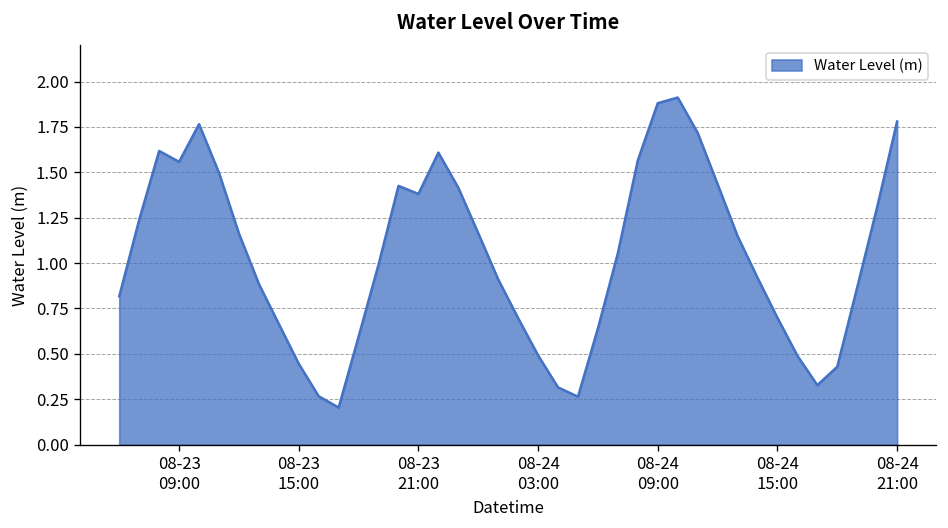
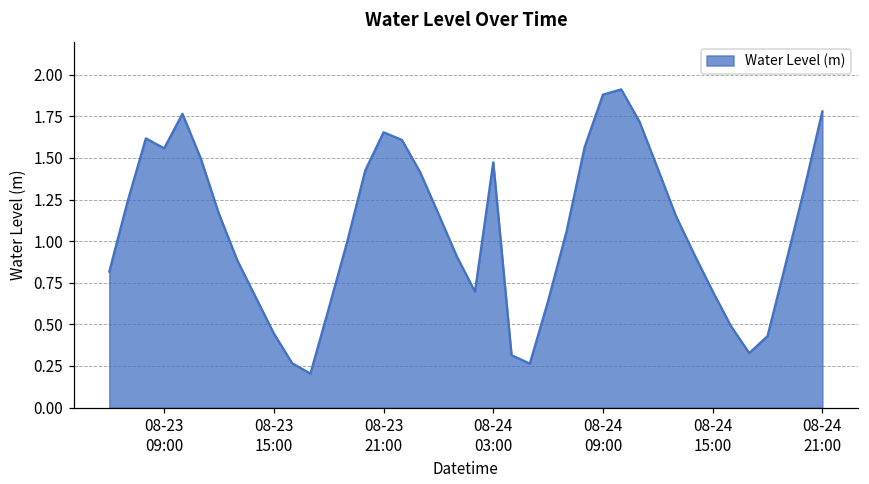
08-23 21:00: 1.38 -> 1.65
08-24 03:00: 0.49 -> 1.47
